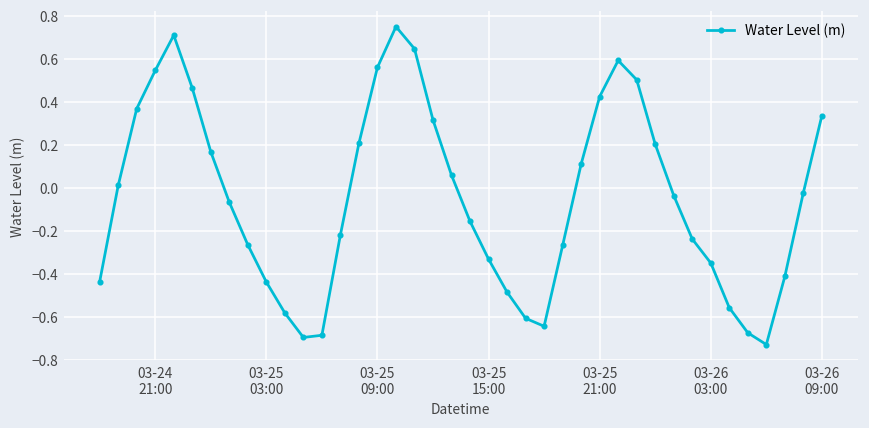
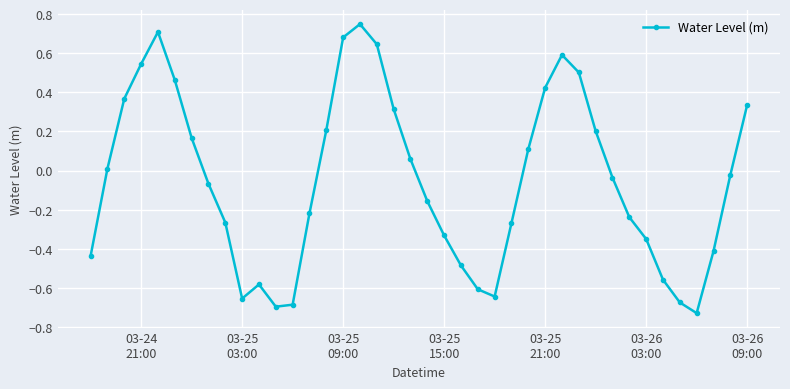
03-25 03:00: -0.44 -> -0.65
03-25 09:00: 0.56 -> 0.68
